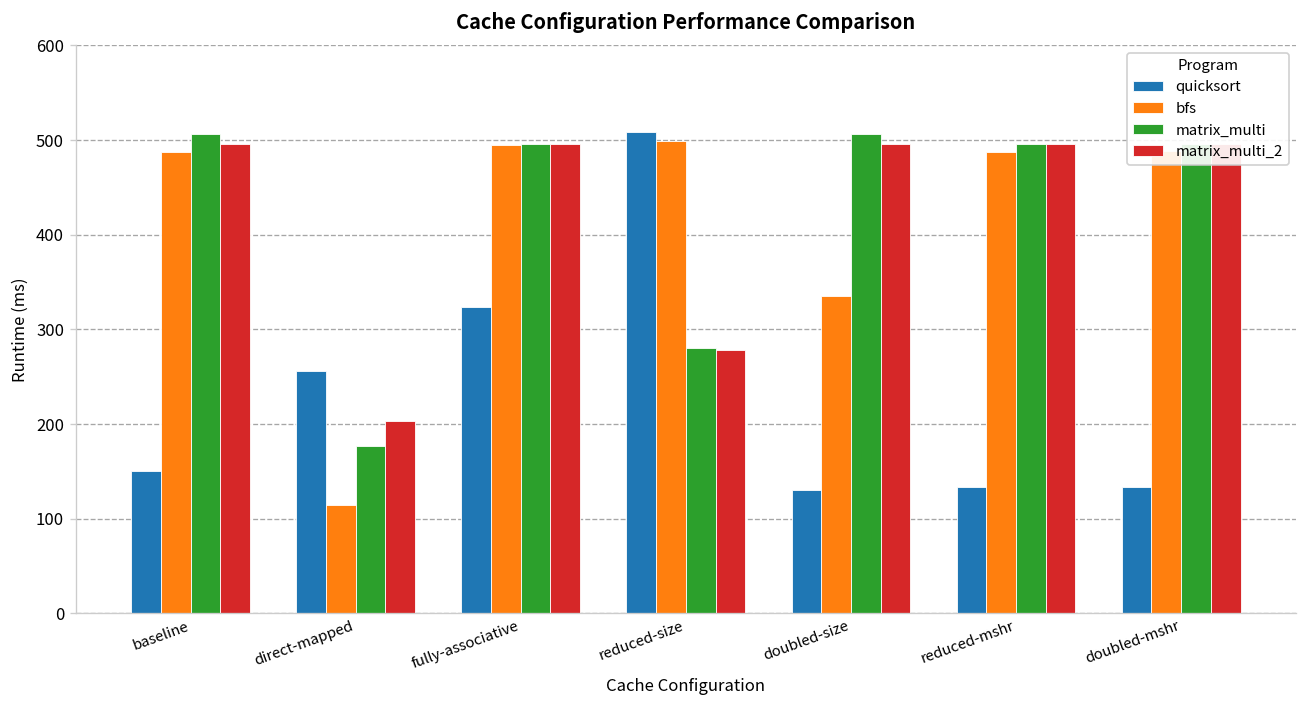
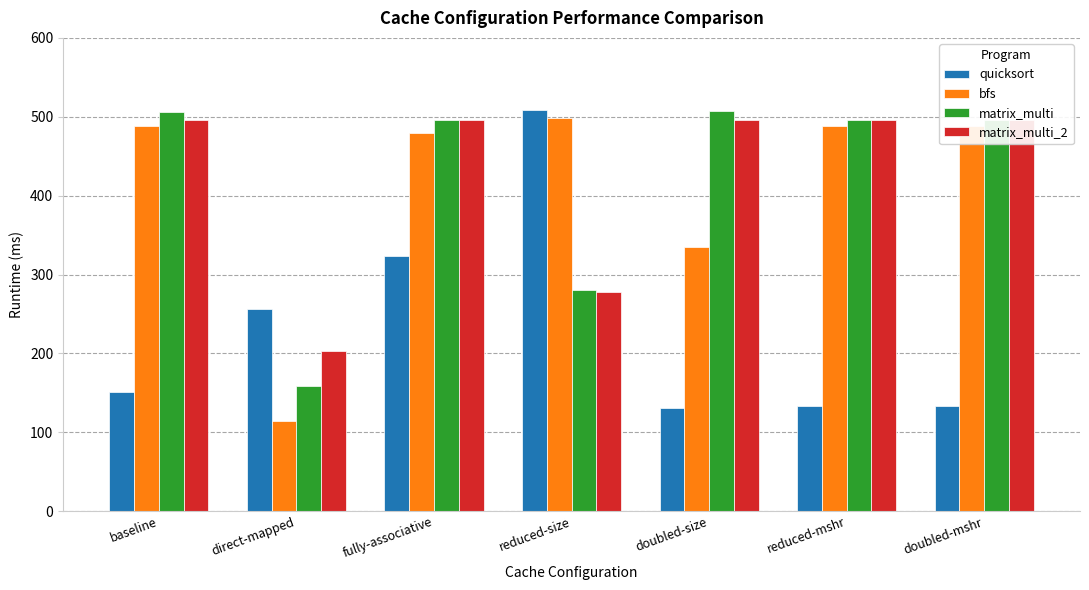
matrix_multi, direct-mapped: 180 -> 160
bfs, fully-associative: 500 -> 480
